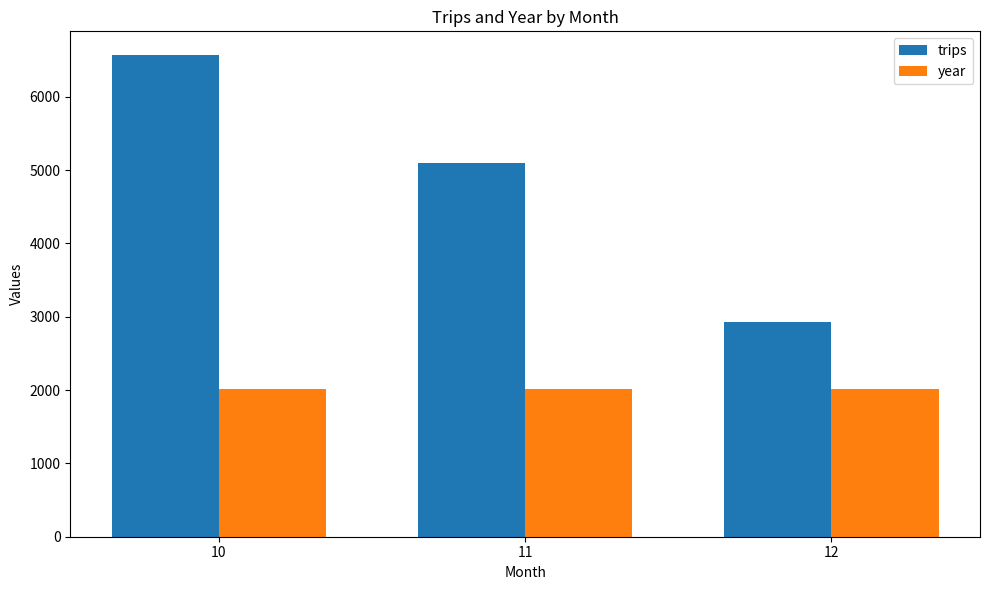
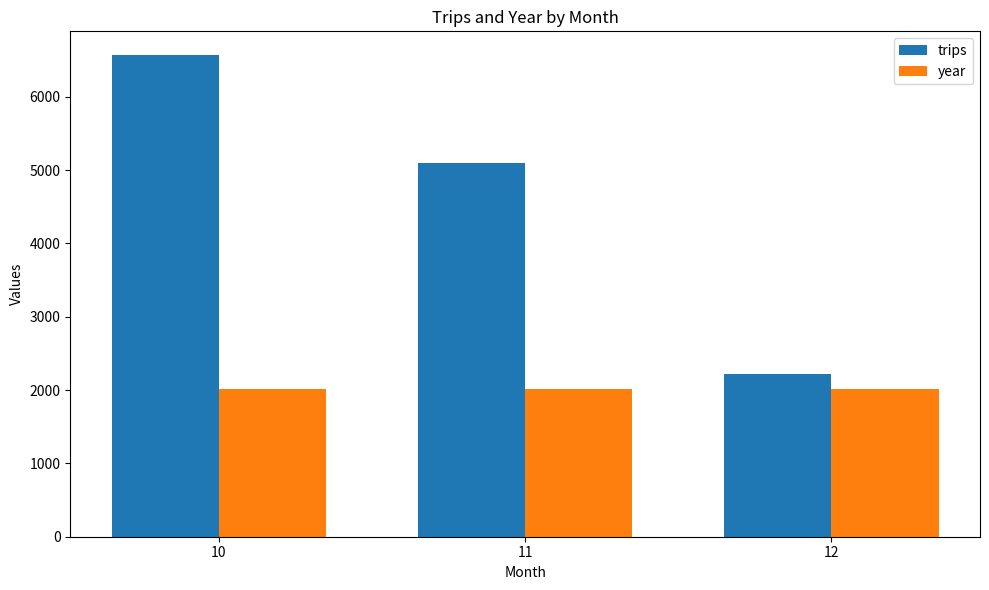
trips, 12: 2900 -> 2200
